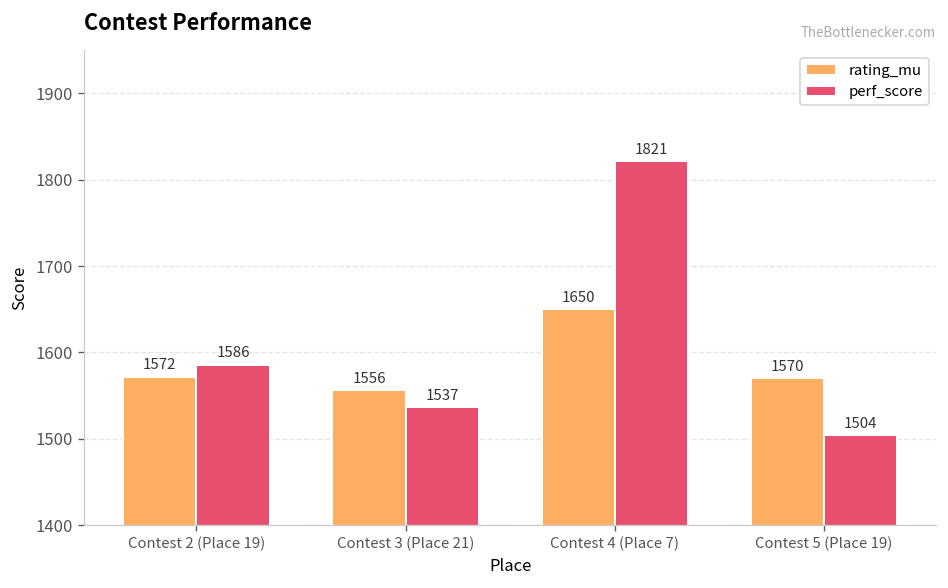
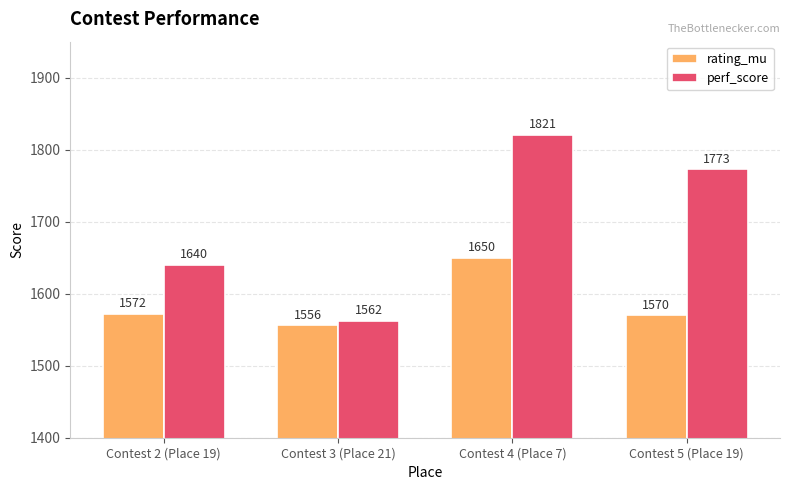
perf_score, Contest 2 (Place 19): 1586 -> 1640
perf_score, Contest 3 (Place 21): 1537 -> 1562
perf_score, Contest 5 (Place 19): 1504 -> 1773
